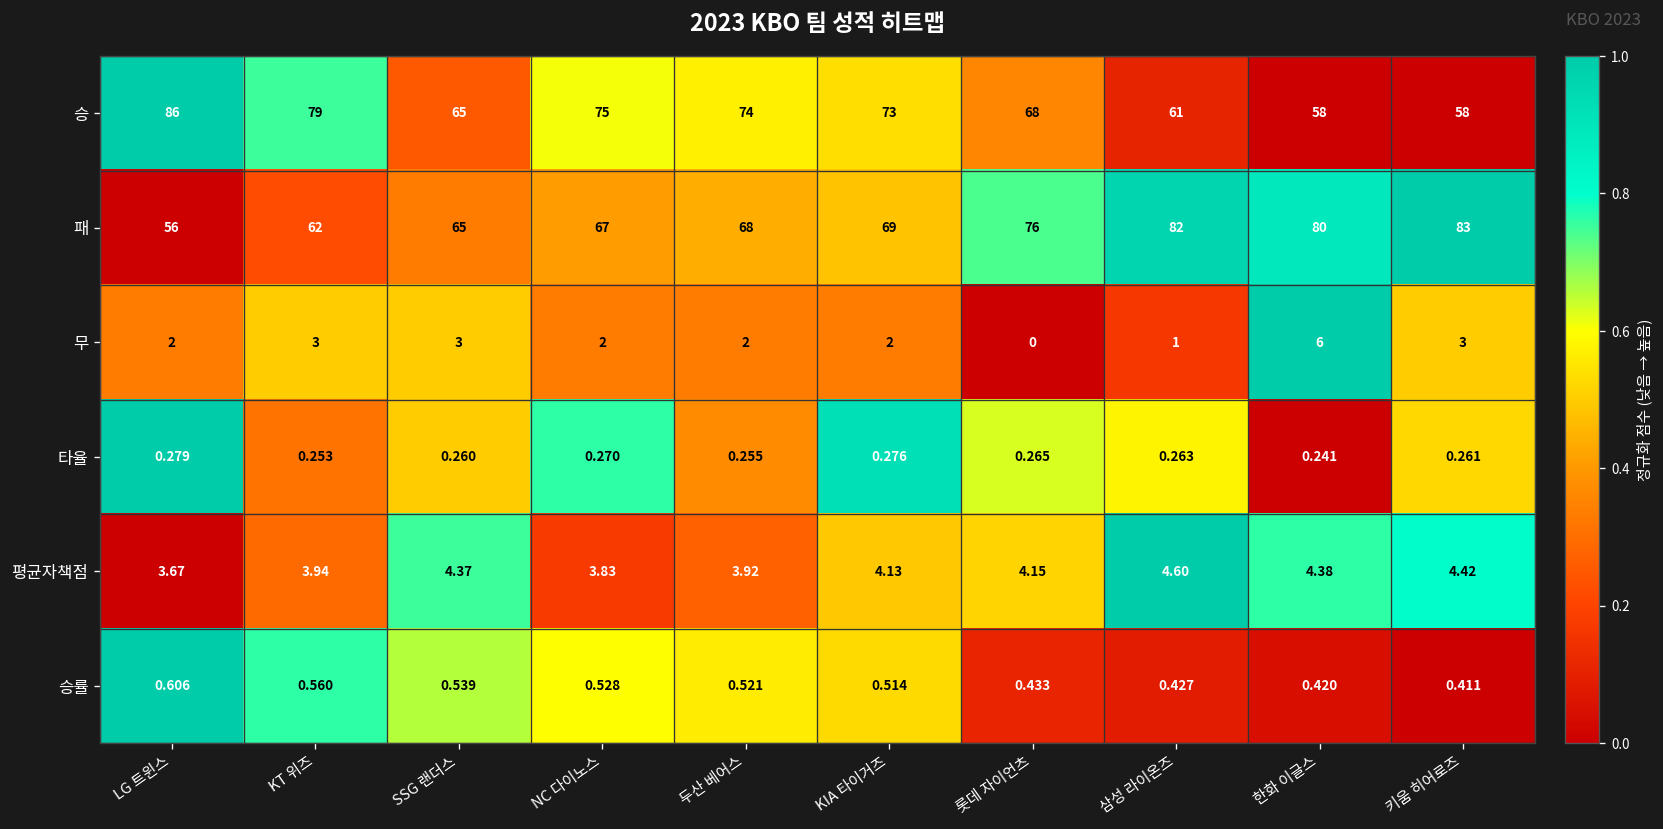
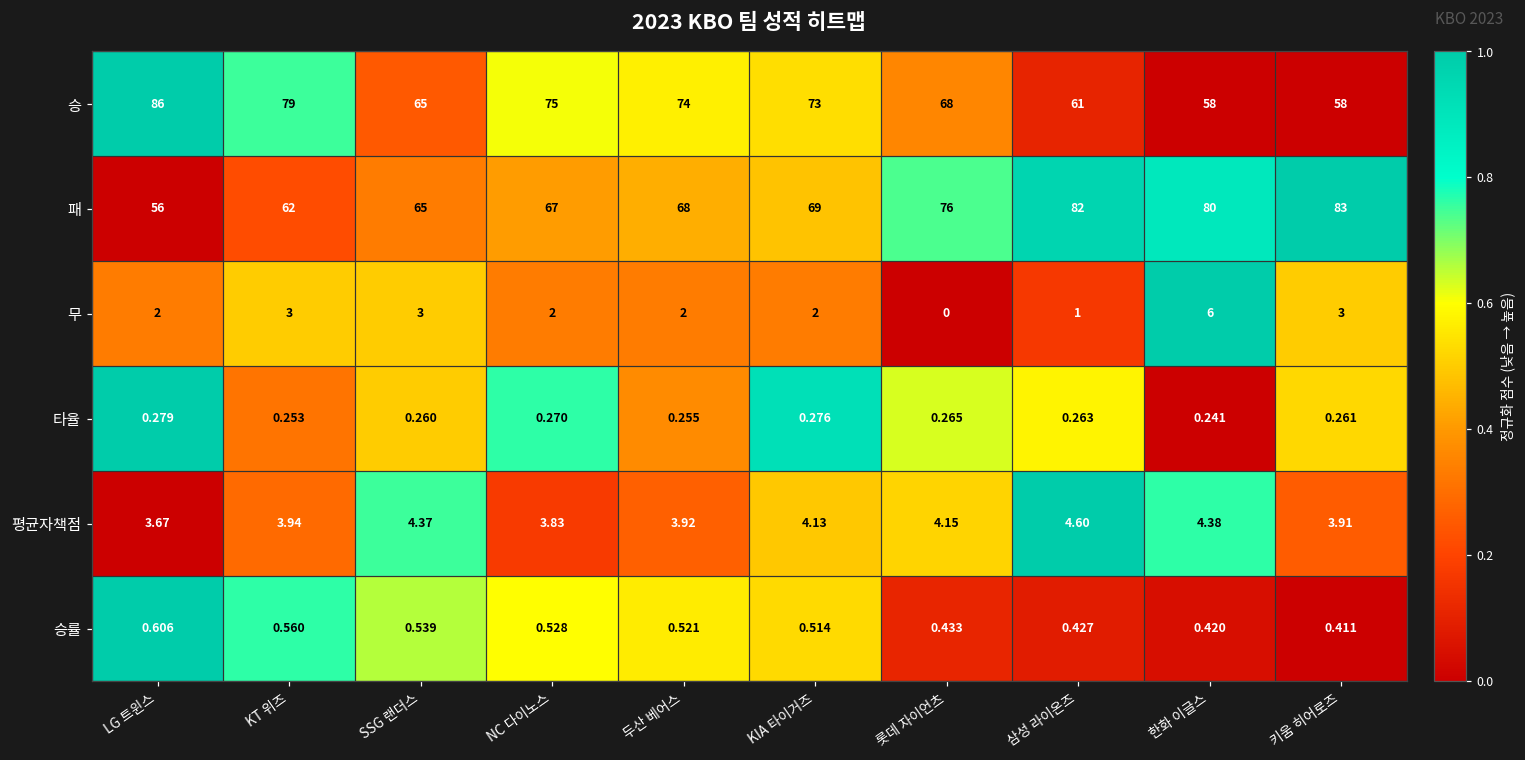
평균자책점, 키움 히어로즈: 4.42 -> 3.91
